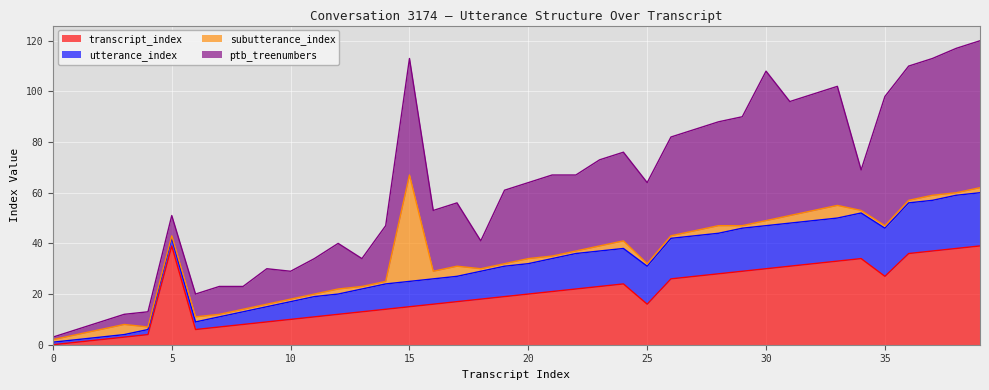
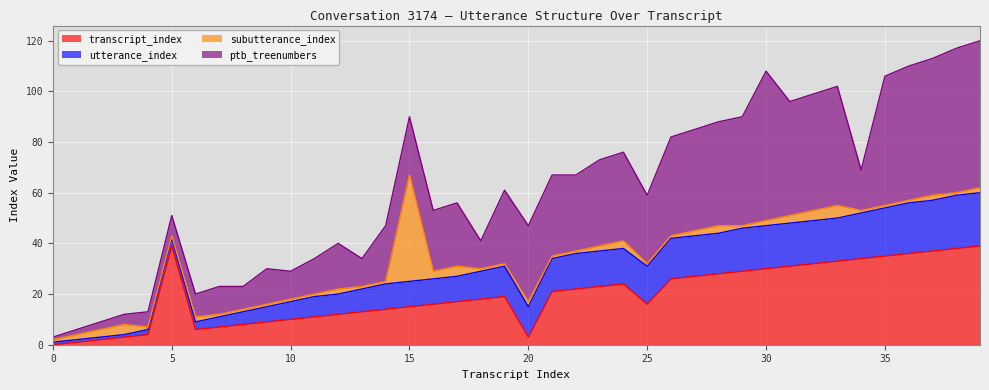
ptb_treenumbers, 15: 46 -> 23
transcript_index, 20: 20 -> 3
ptb_treenumbers, 25: 32 -> 27
transcript_index, 35: 27 -> 35
